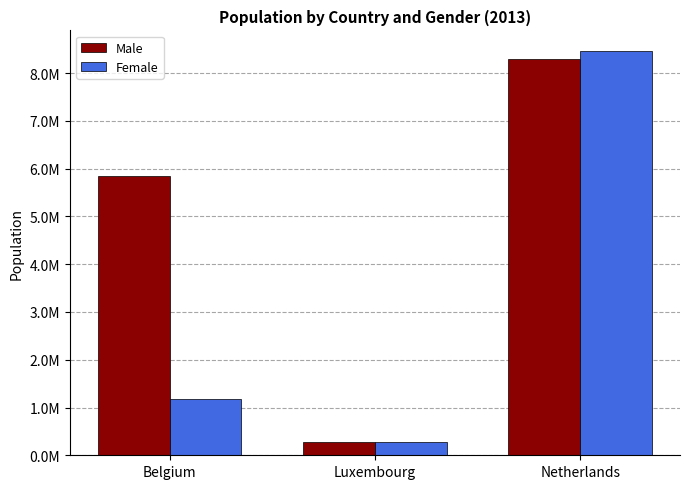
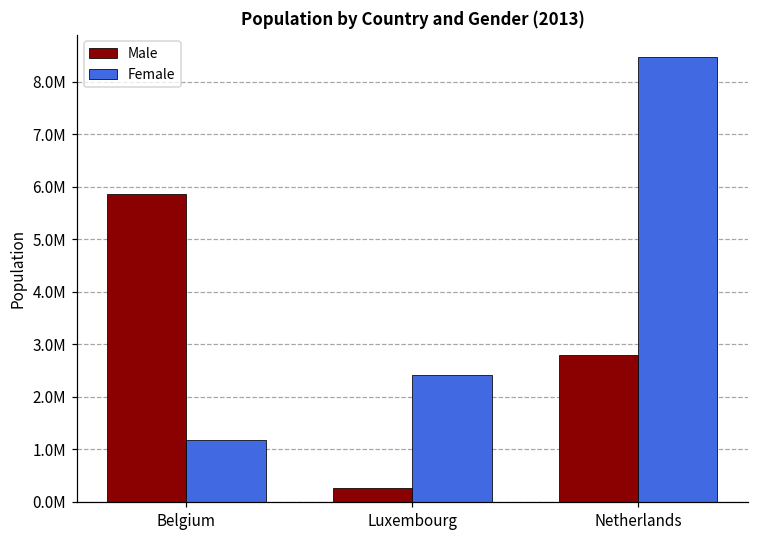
Female, Luxembourg: 300000 -> 2400000
Male, Netherlands: 8300000 -> 2800000
